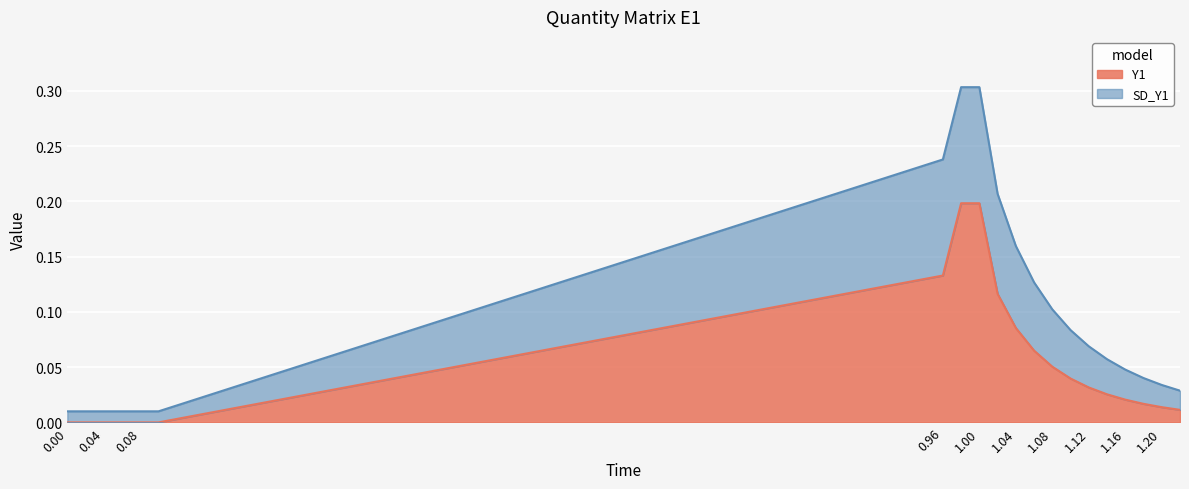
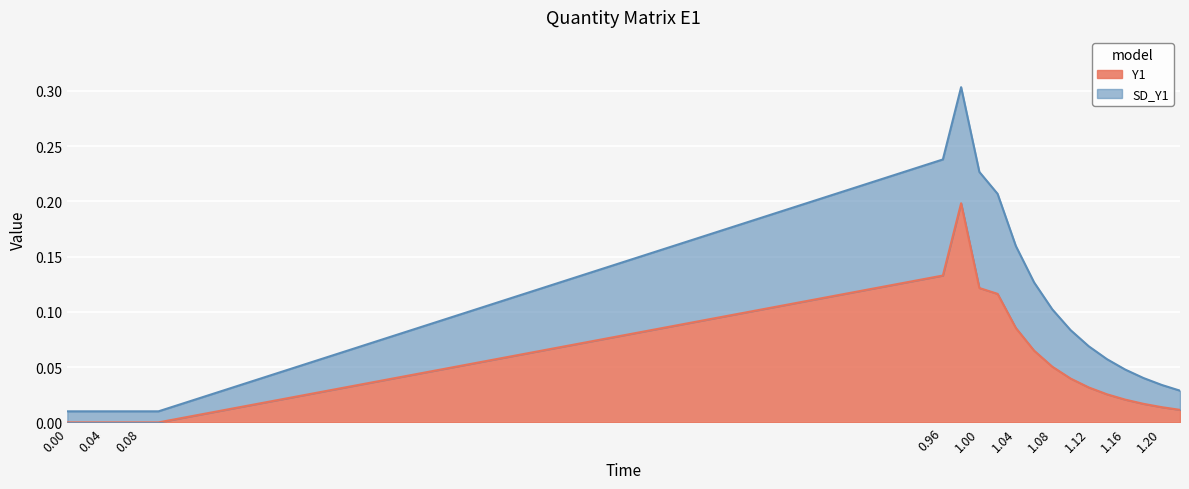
Y1, 1.00: 0.198 -> 0.122
